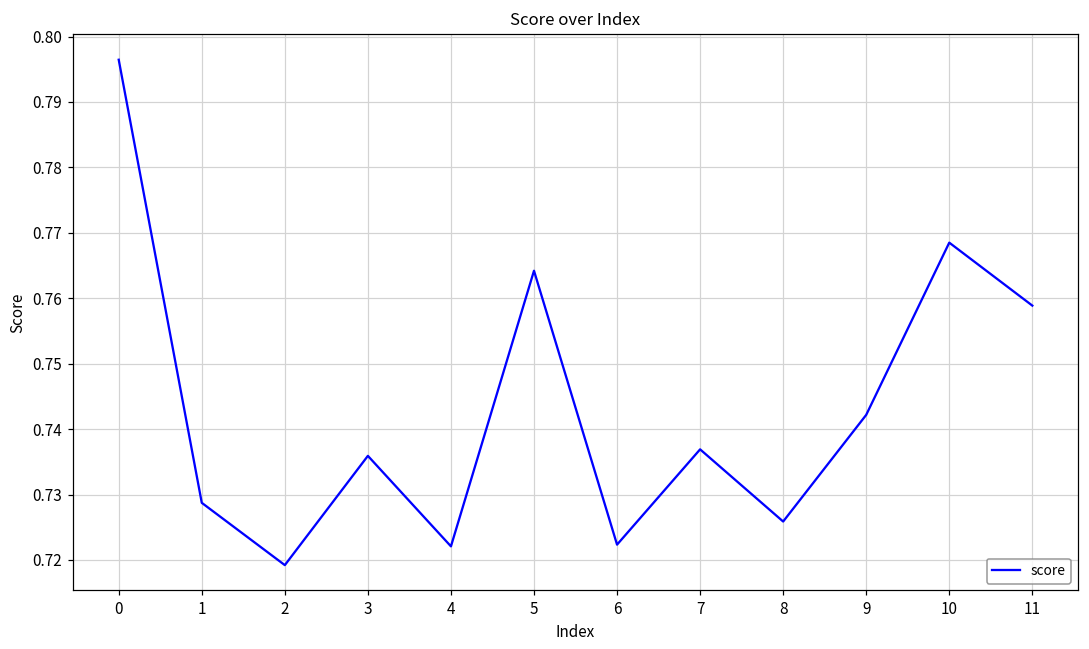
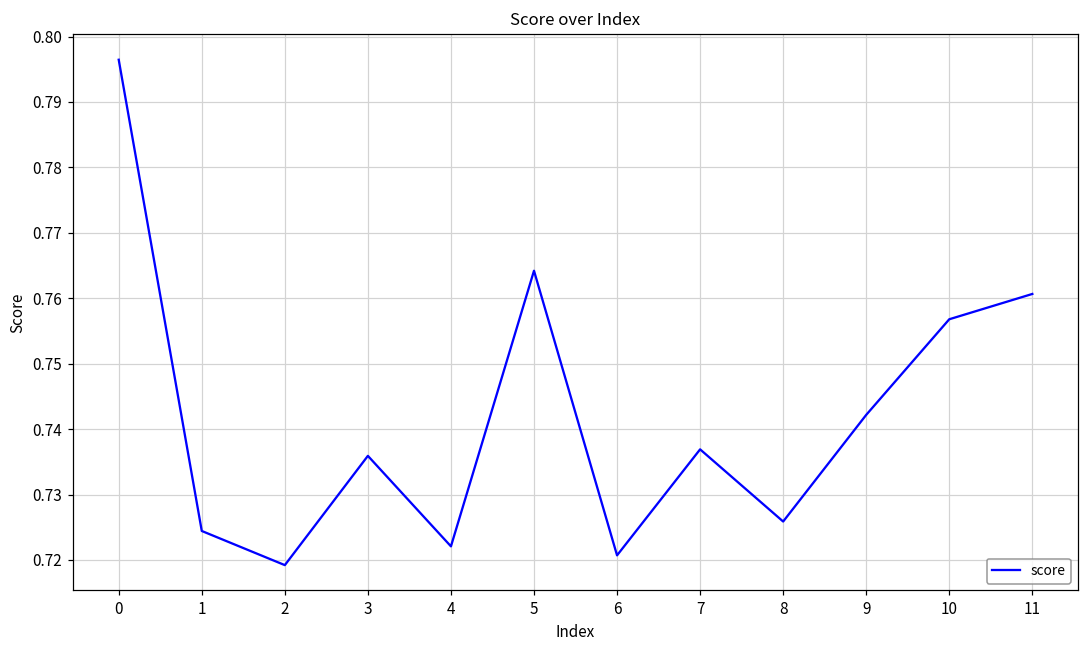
1: 0.729 -> 0.724
6: 0.722 -> 0.721
10: 0.768 -> 0.757
11: 0.759 -> 0.761
